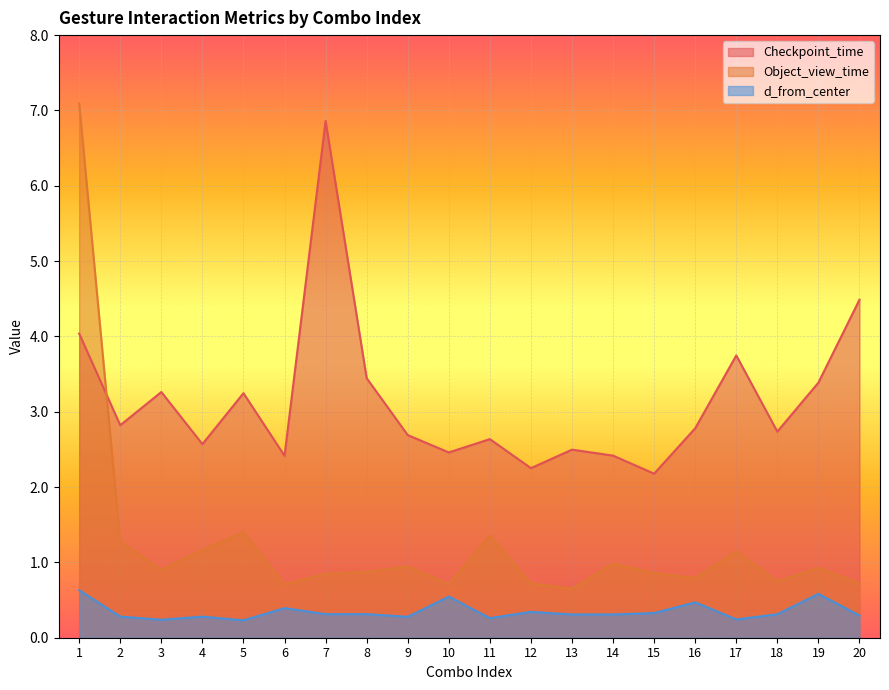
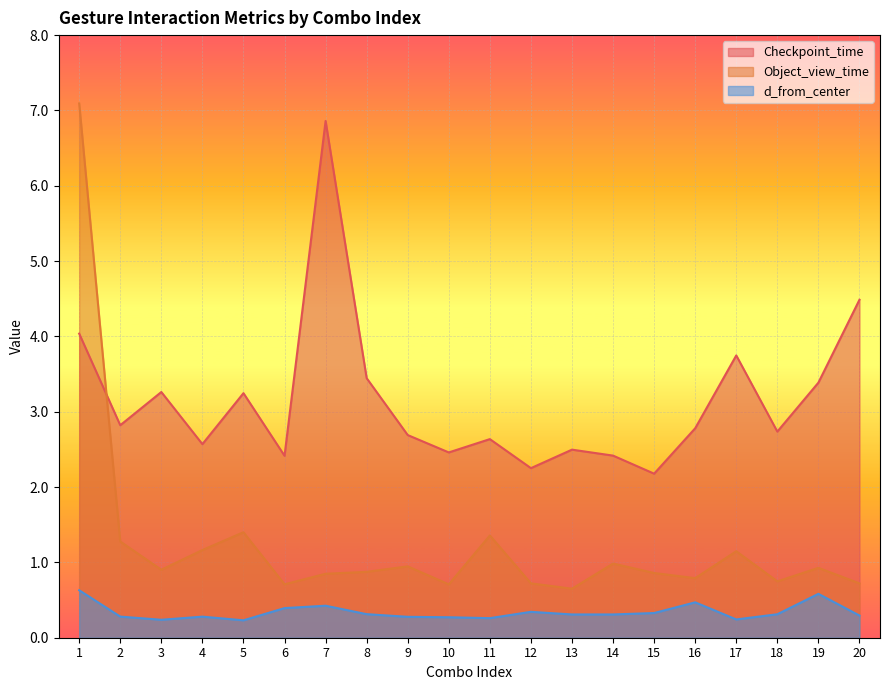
d_from_center, 7: 0.3 -> 0.4
d_from_center, 10: 0.5 -> 0.3
